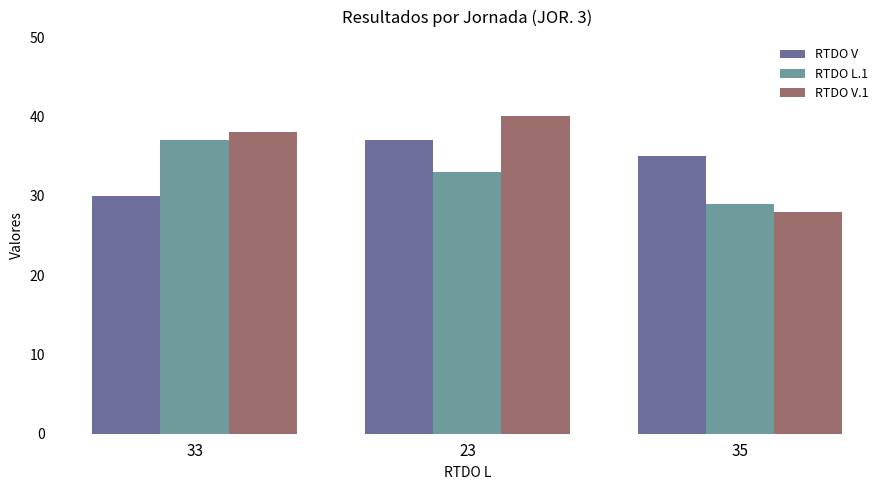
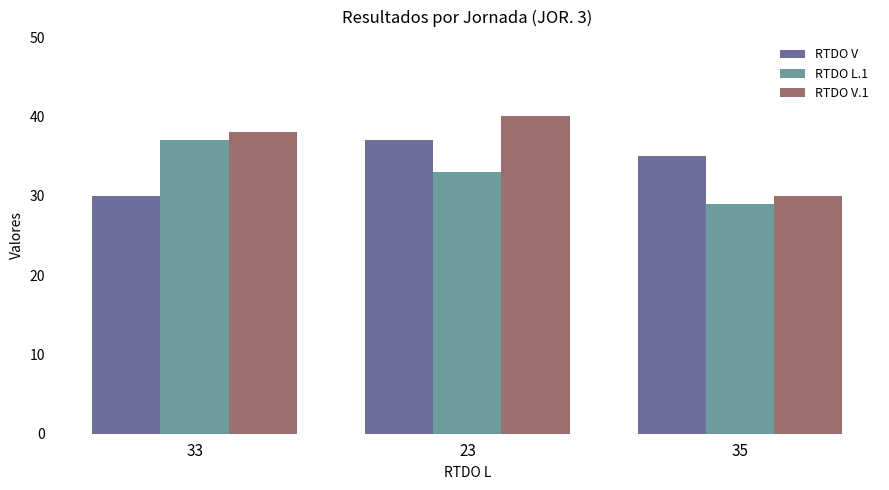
RTDO V.1, 35: 28 -> 30
